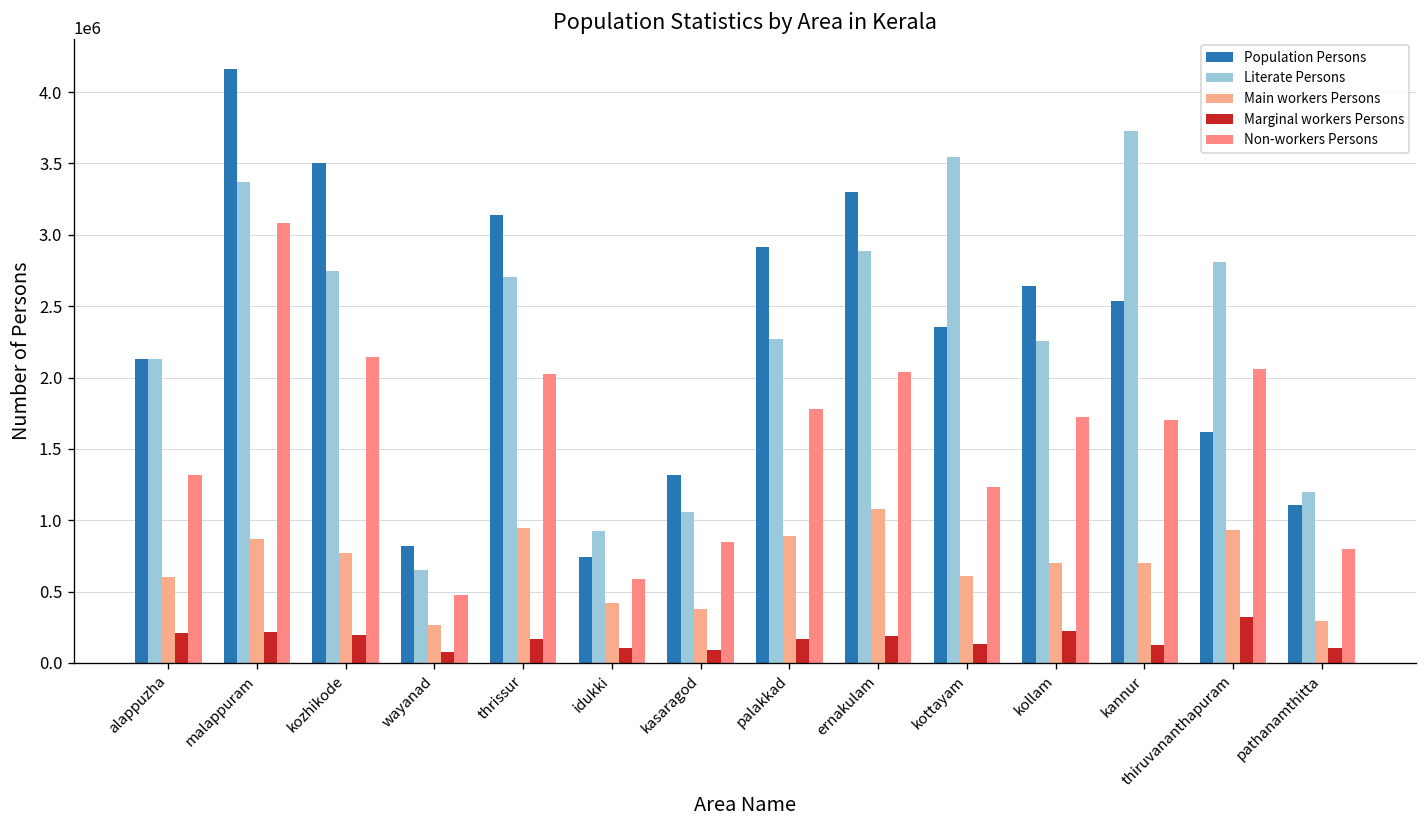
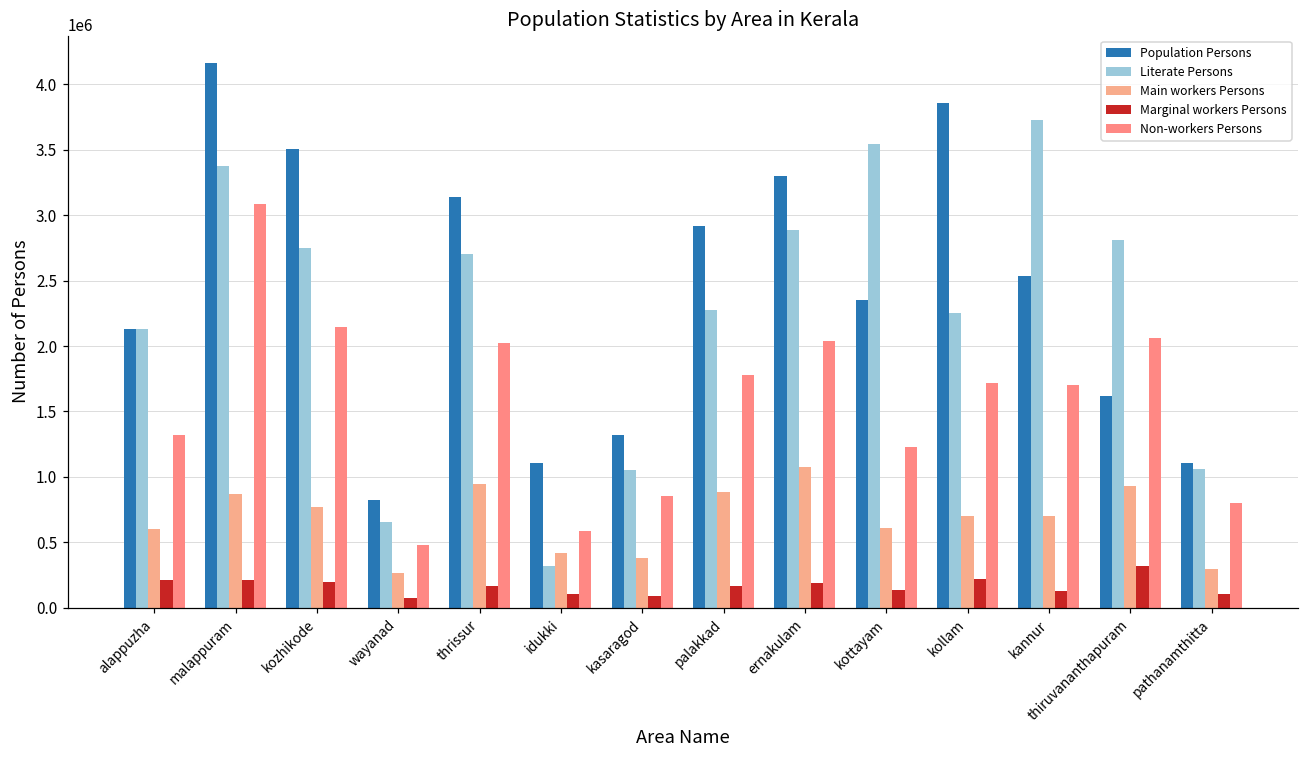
Population Persons, idukki: 740000 -> 1110000
Literate Persons, idukki: 930000 -> 320000
Population Persons, kollam: 2640000 -> 3860000
Literate Persons, pathanamthitta: 1200000 -> 1060000
